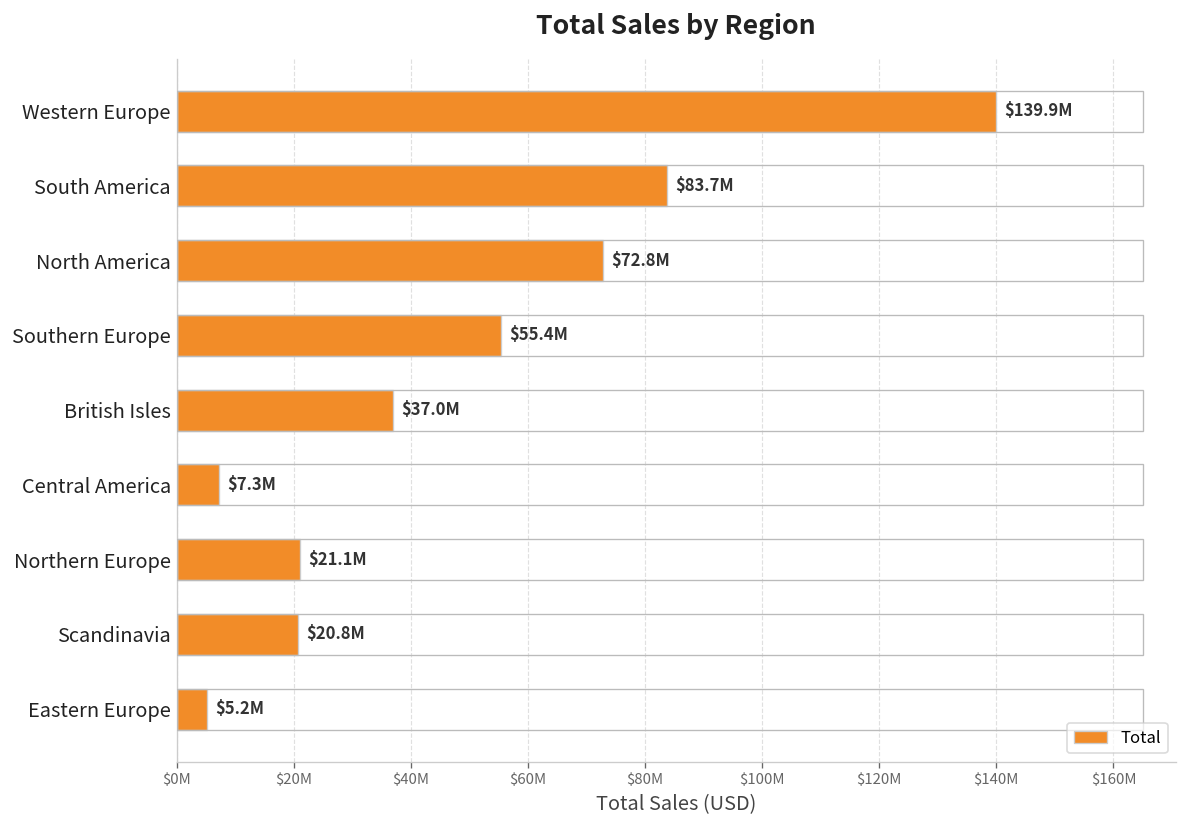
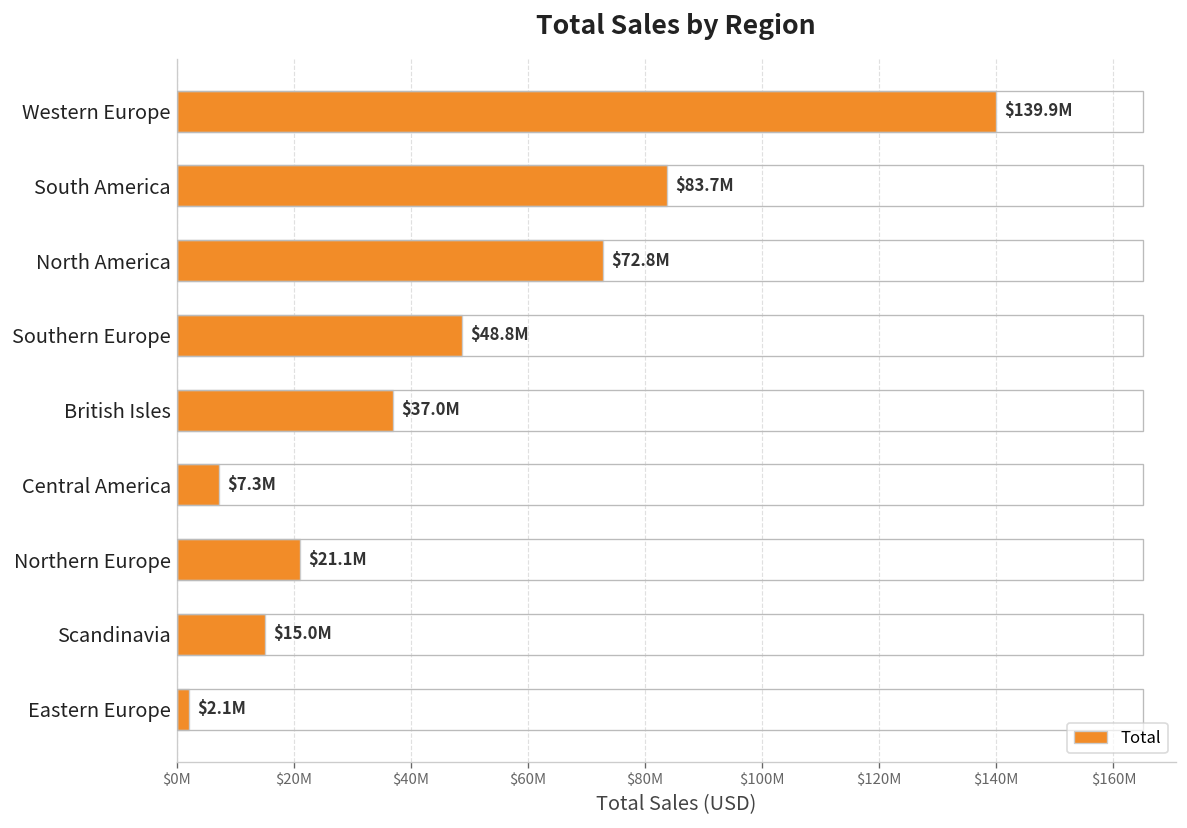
Southern Europe: $55.4M -> $48.8M
Scandinavia: $20.8M -> $15.0M
Eastern Europe: $5.2M -> $2.1M
